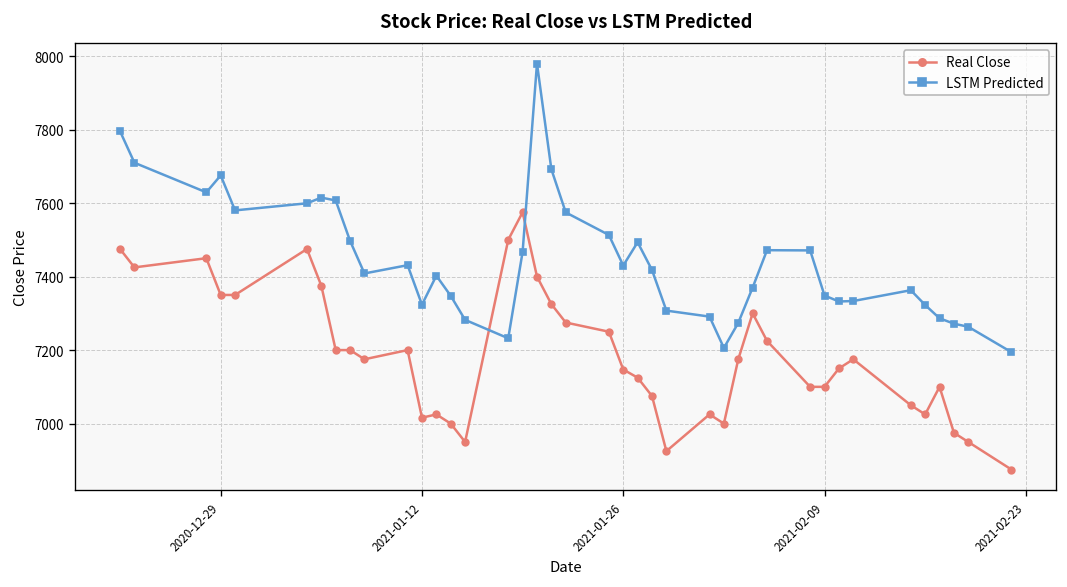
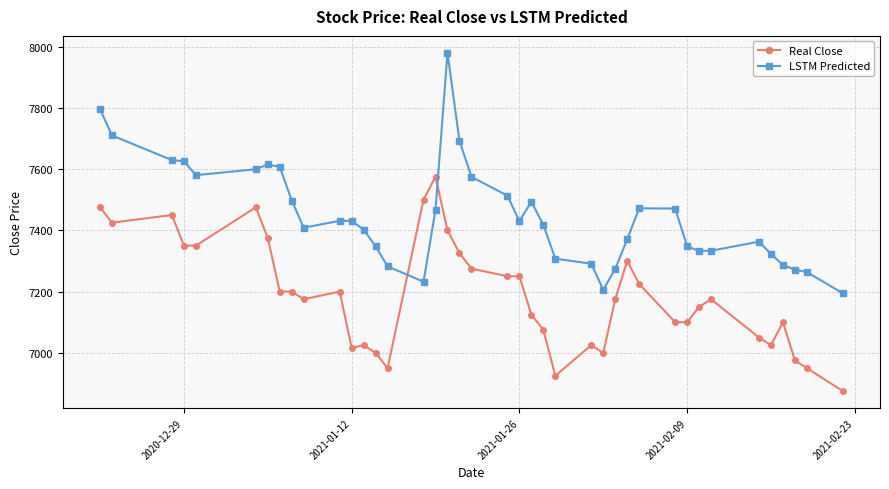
LSTM Predicted, 2020-12-29: 7680 -> 7630
LSTM Predicted, 2021-01-12: 7320 -> 7430
Real Close, 2021-01-26: 7150 -> 7250
